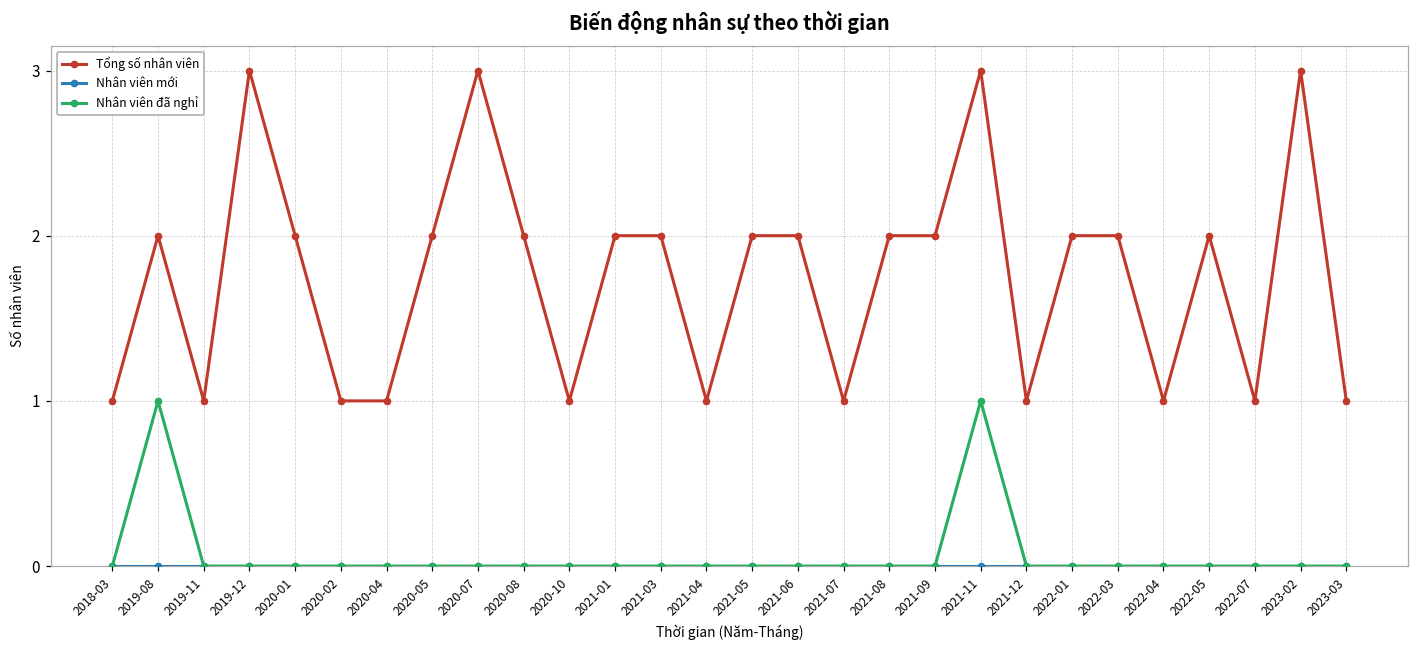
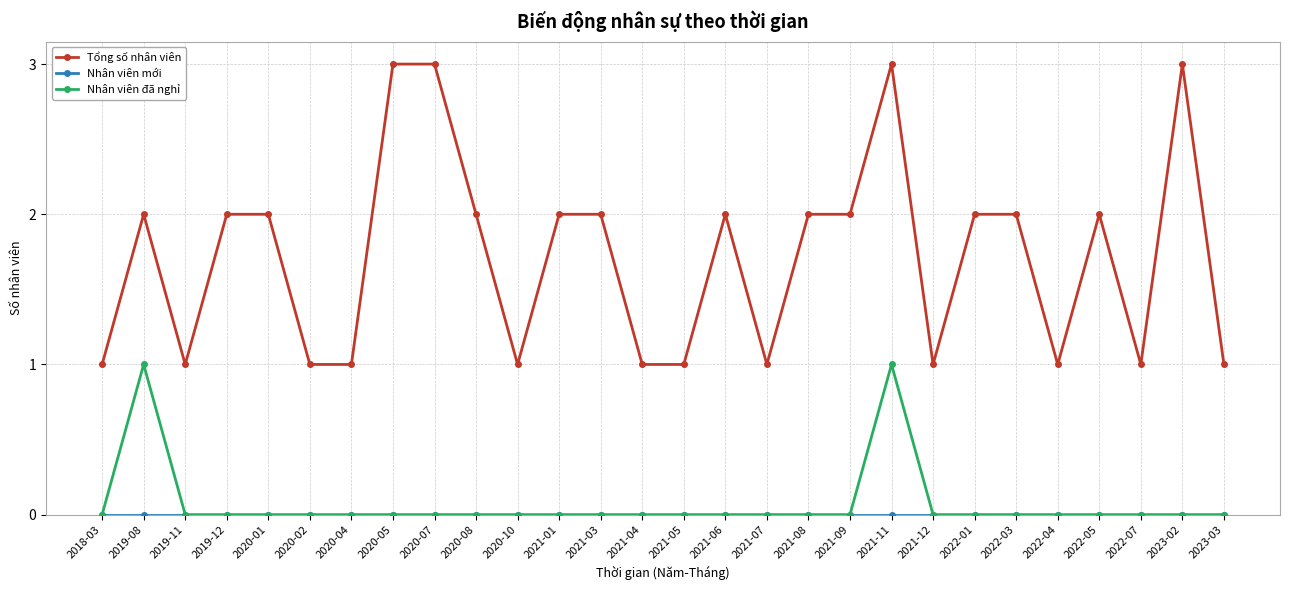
Tổng số nhân viên, 2019-12: 3 -> 2
Tổng số nhân viên, 2020-05: 2 -> 3
Tổng số nhân viên, 2021-05: 2 -> 1
